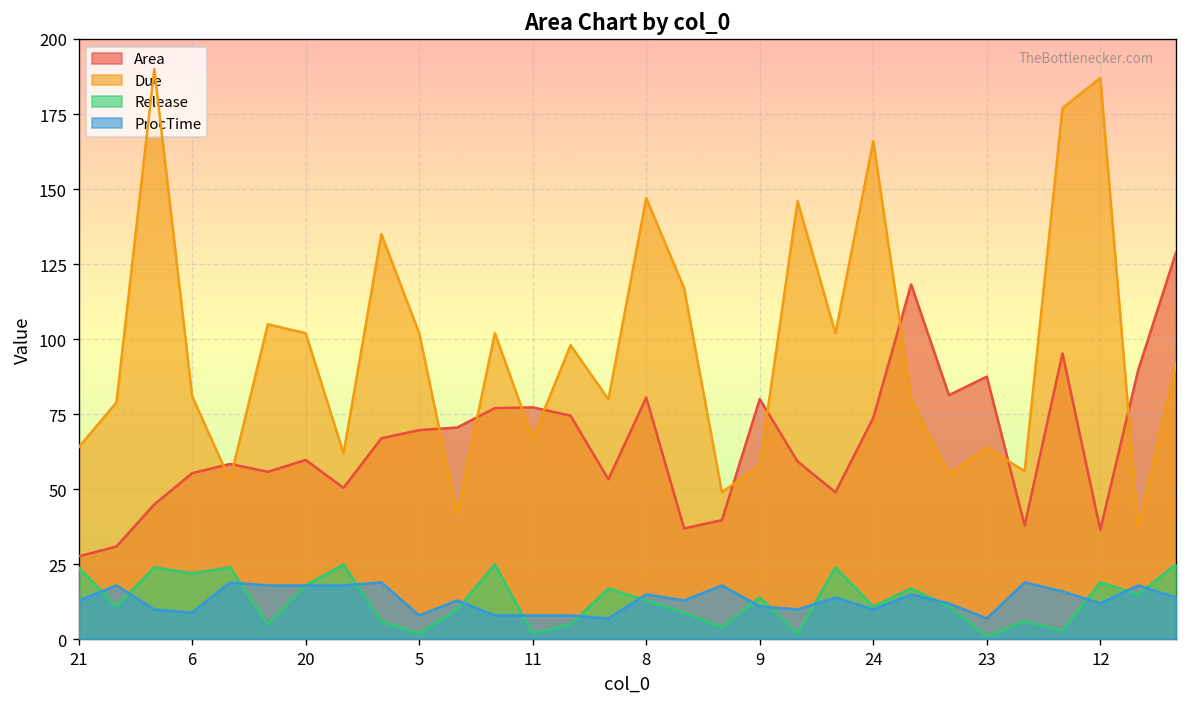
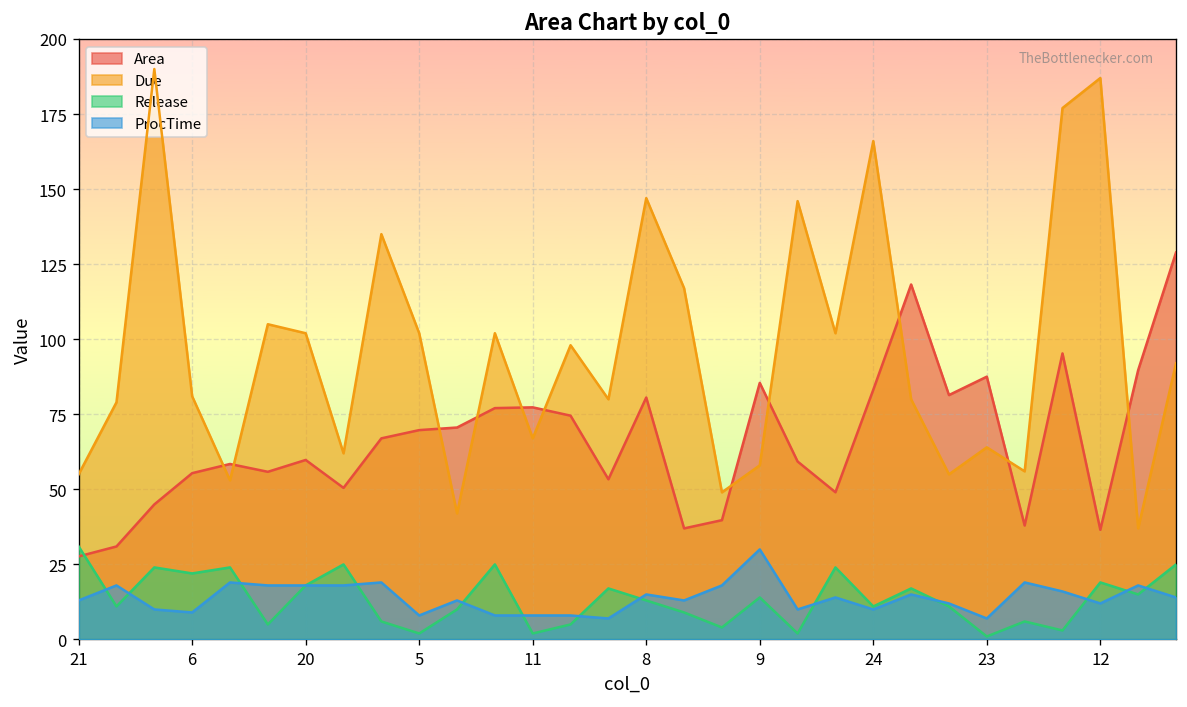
Due, 21: 64 -> 55
Release, 21: 24 -> 31
Area, 9: 80 -> 85
ProcTime, 9: 11 -> 30
Area, 24: 74 -> 83
